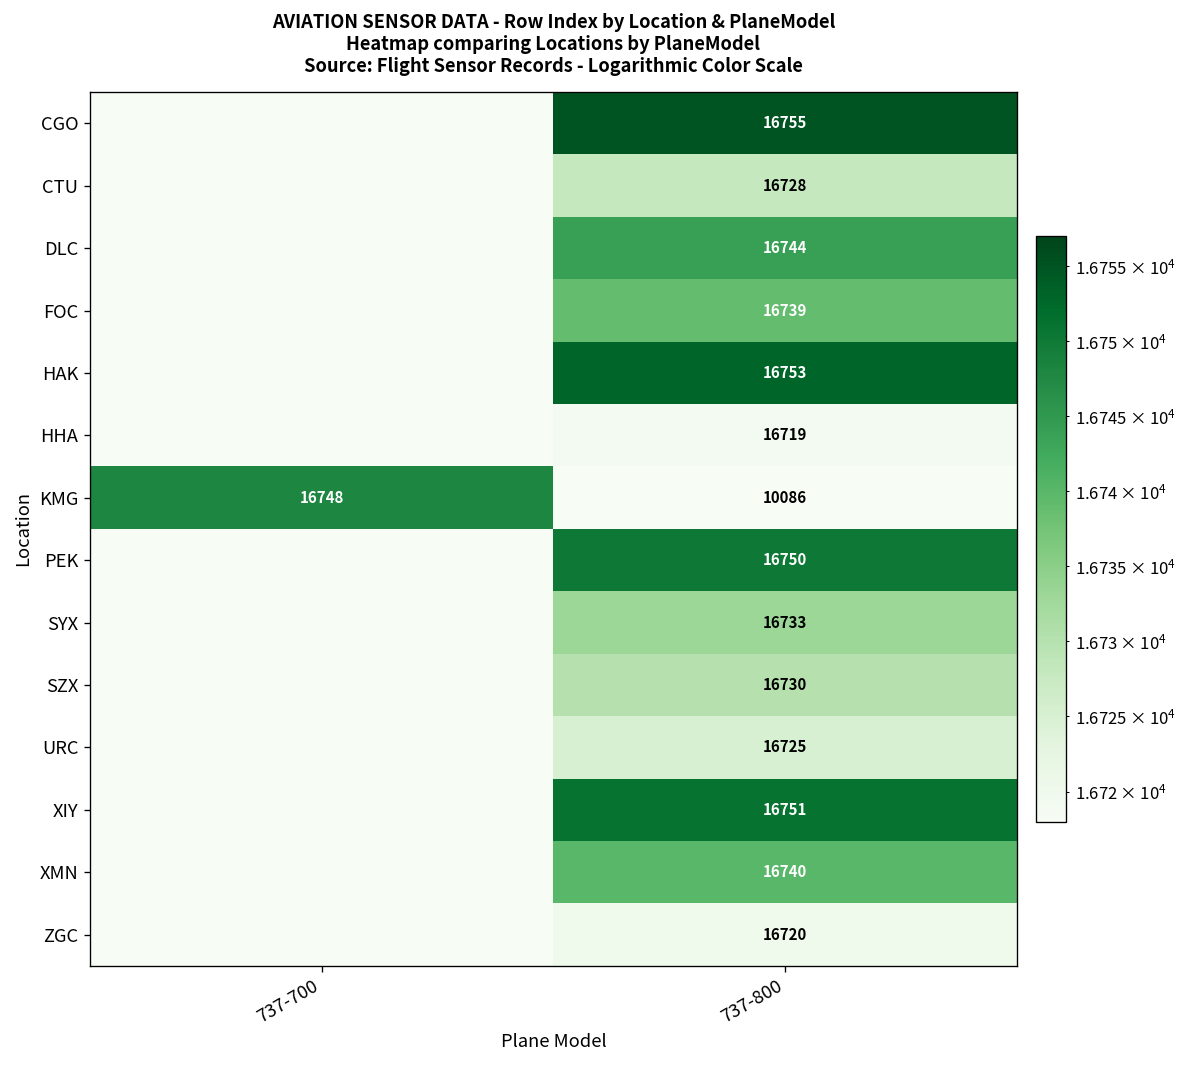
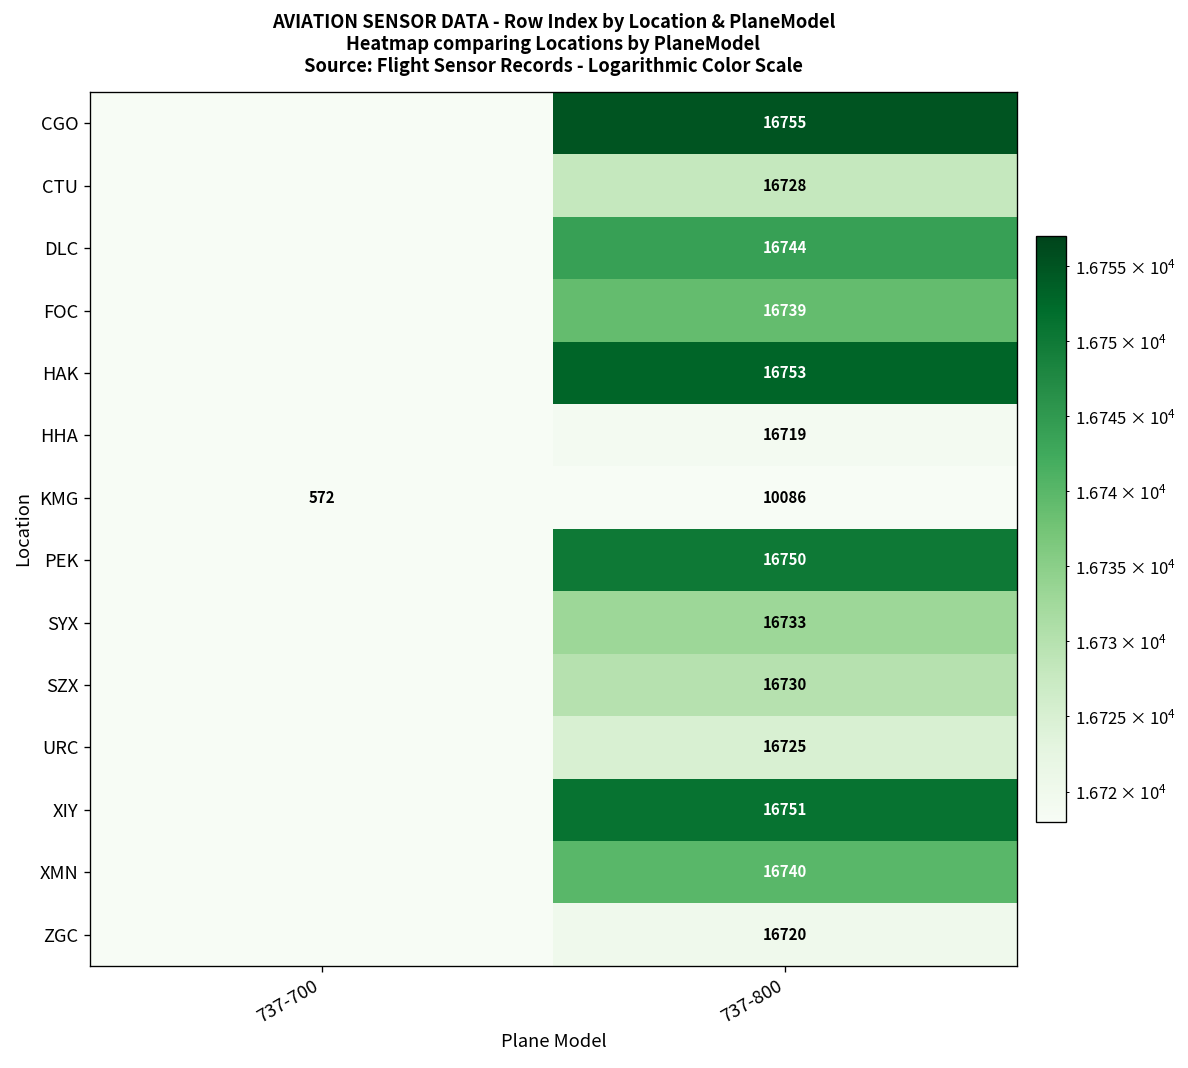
KMG, 737-700: 16748 -> 572
